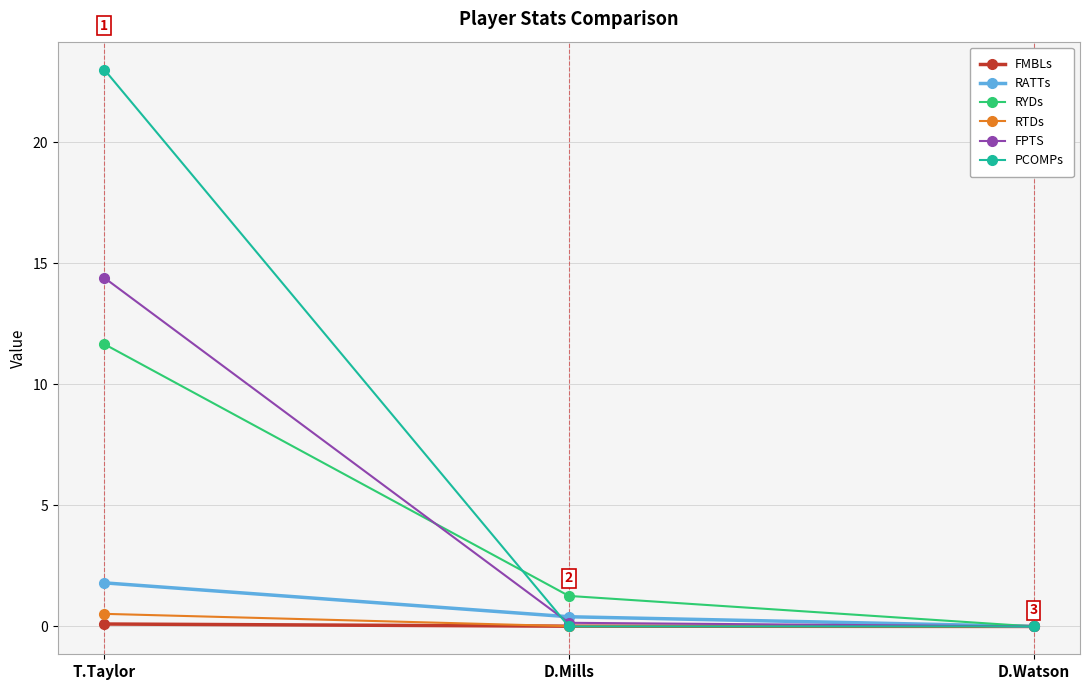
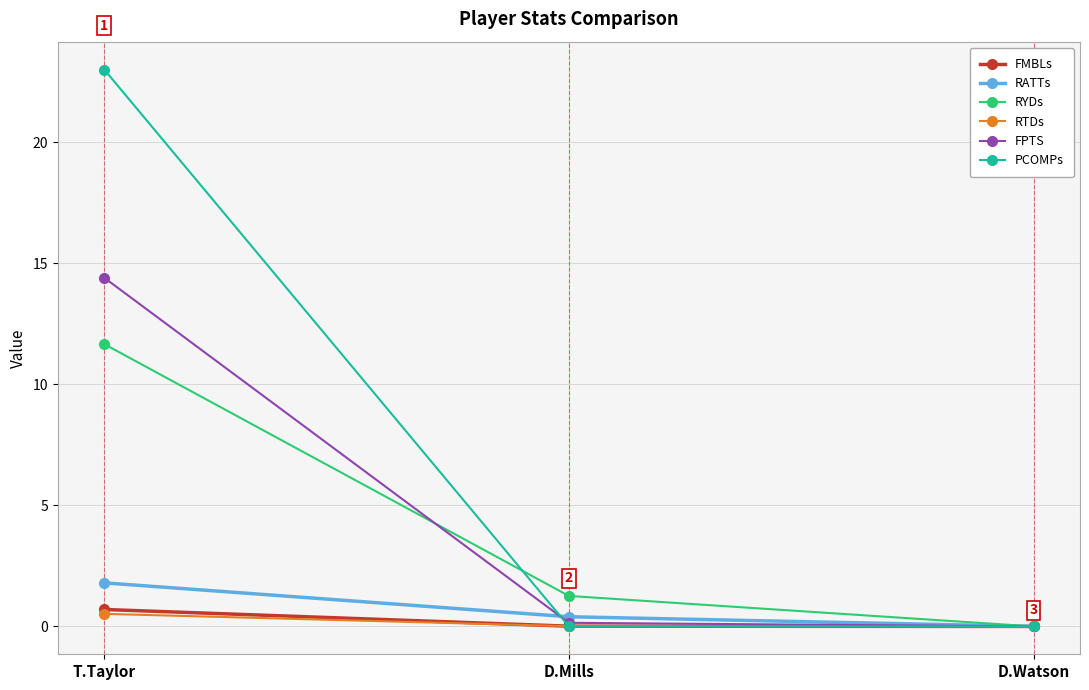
FMBLs, T.Taylor: 0.1 -> 0.7
